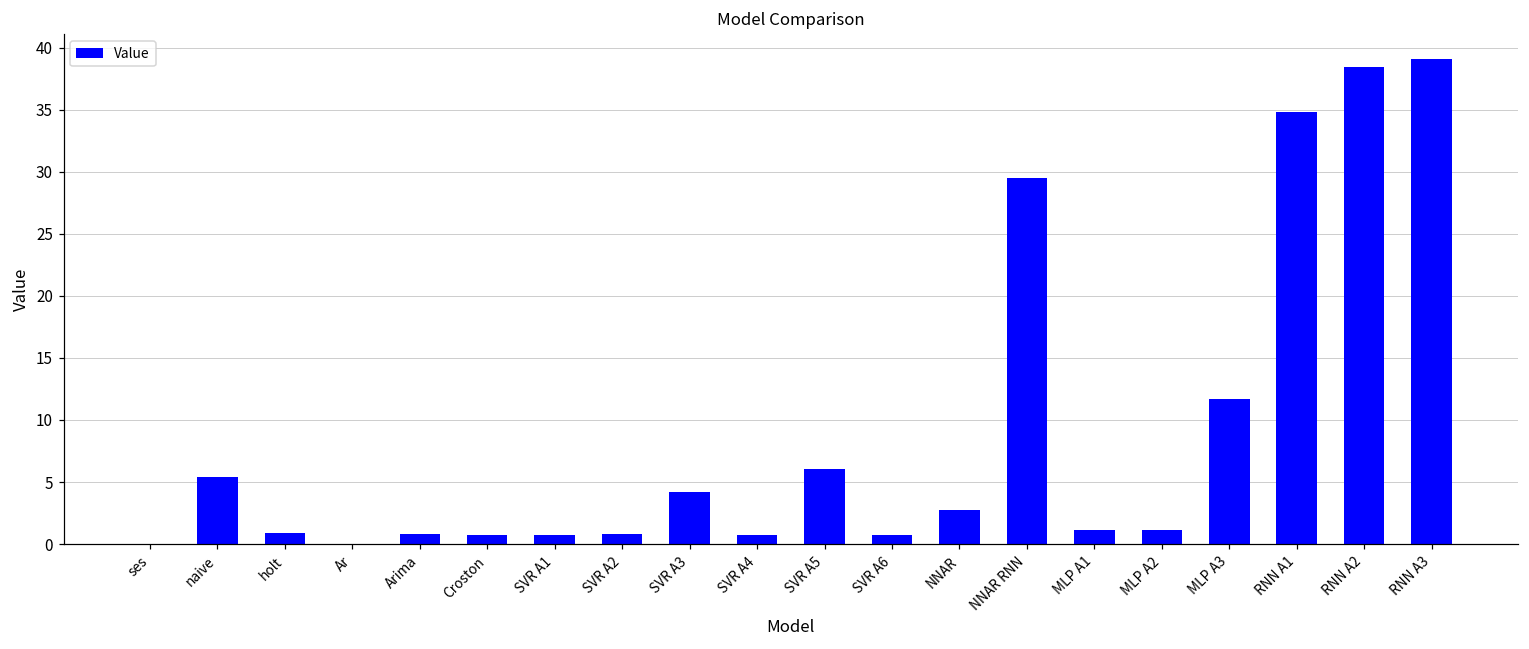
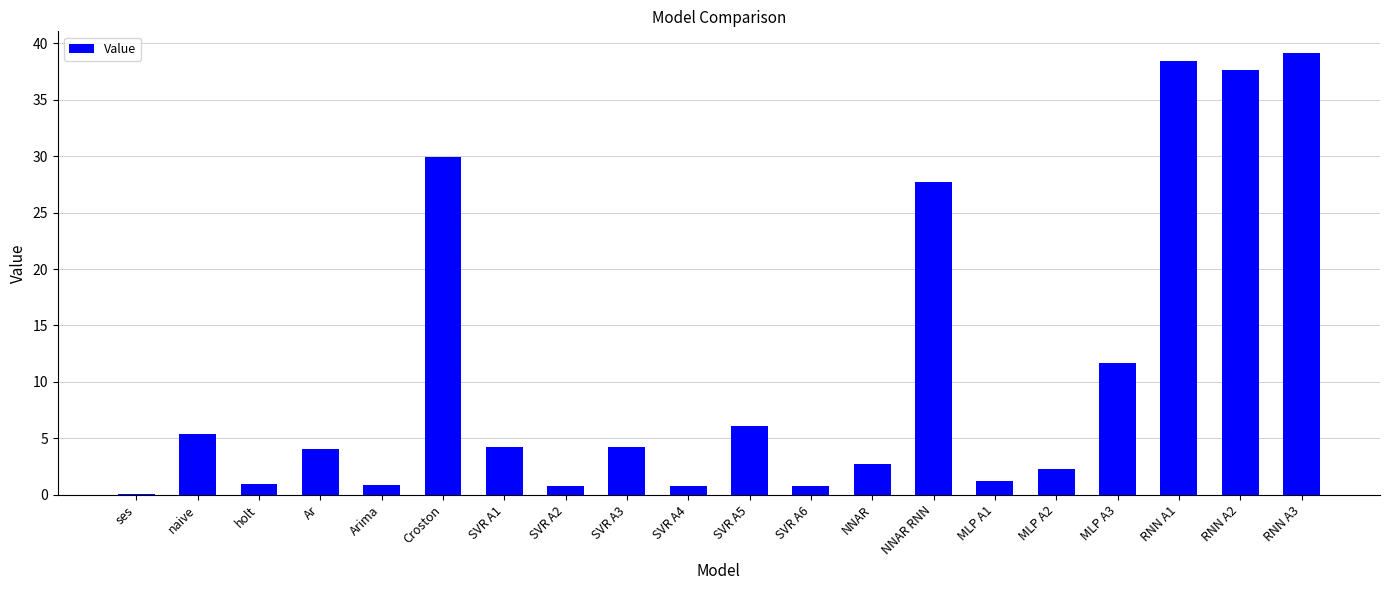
Ar: 0 -> 4
Croston: 0.8 -> 29.9
SVR A1: 0.7 -> 4.3
NNAR RNN: 29.5 -> 27.7
MLP A2: 1.2 -> 2.3
RNN A1: 34.8 -> 38.4
RNN A2: 38.4 -> 37.7
